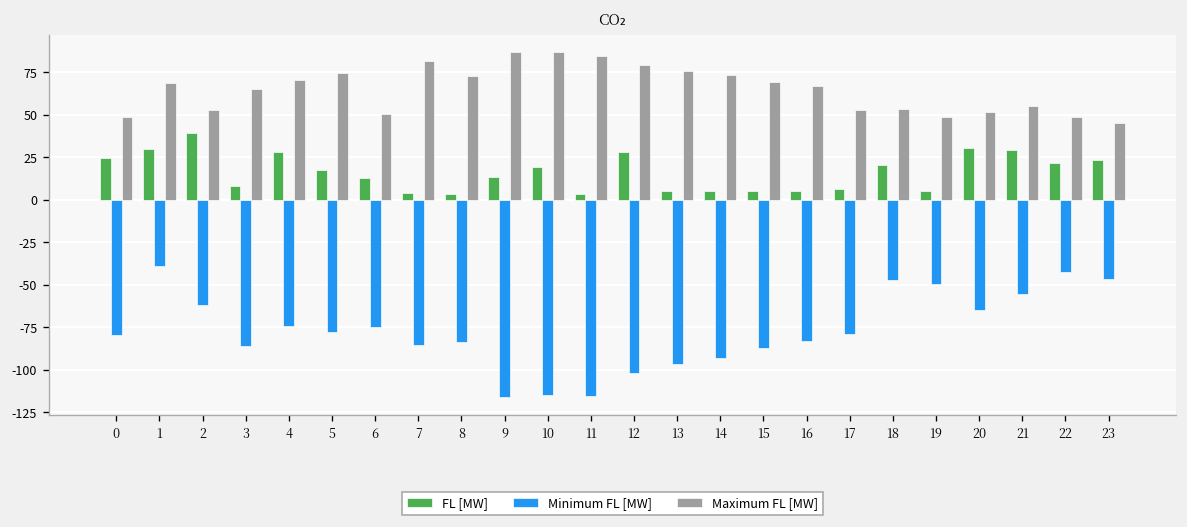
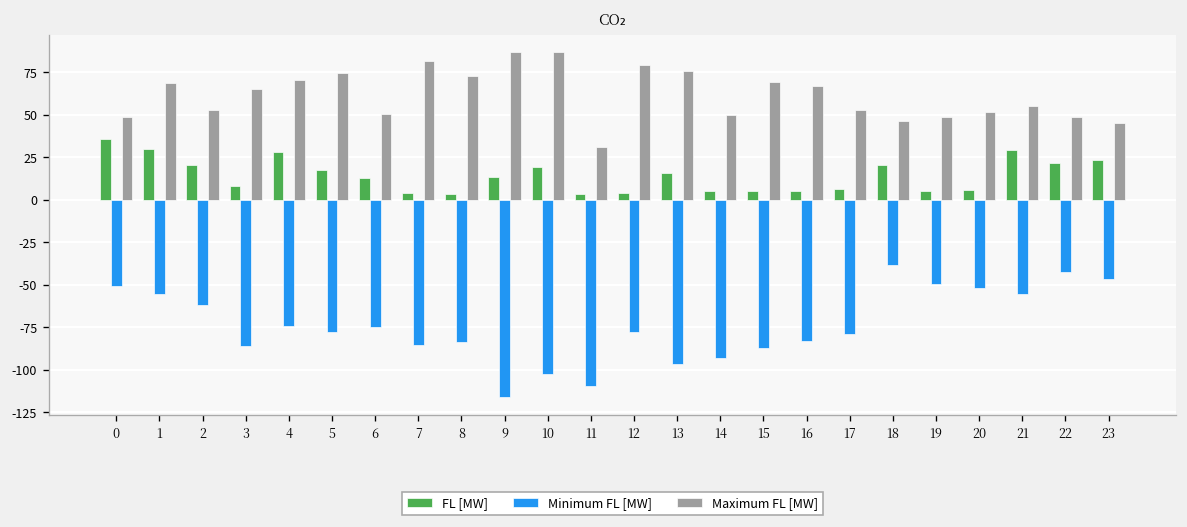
FL [MW], 0: 25 -> 36
Minimum FL [MW], 0: -79 -> -51
Minimum FL [MW], 1: -39 -> -55
FL [MW], 2: 39 -> 21
Minimum FL [MW], 10: -115 -> -103
Minimum FL [MW], 11: -116 -> -110
Maximum FL [MW], 11: 85 -> 31
FL [MW], 12: 28 -> 4
Minimum FL [MW], 12: -102 -> -78
FL [MW], 13: 5 -> 16
Maximum FL [MW], 14: 74 -> 50
Minimum FL [MW], 18: -47 -> -39
Maximum FL [MW], 18: 53 -> 47
FL [MW], 20: 30 -> 6
Minimum FL [MW], 20: -65 -> -52
